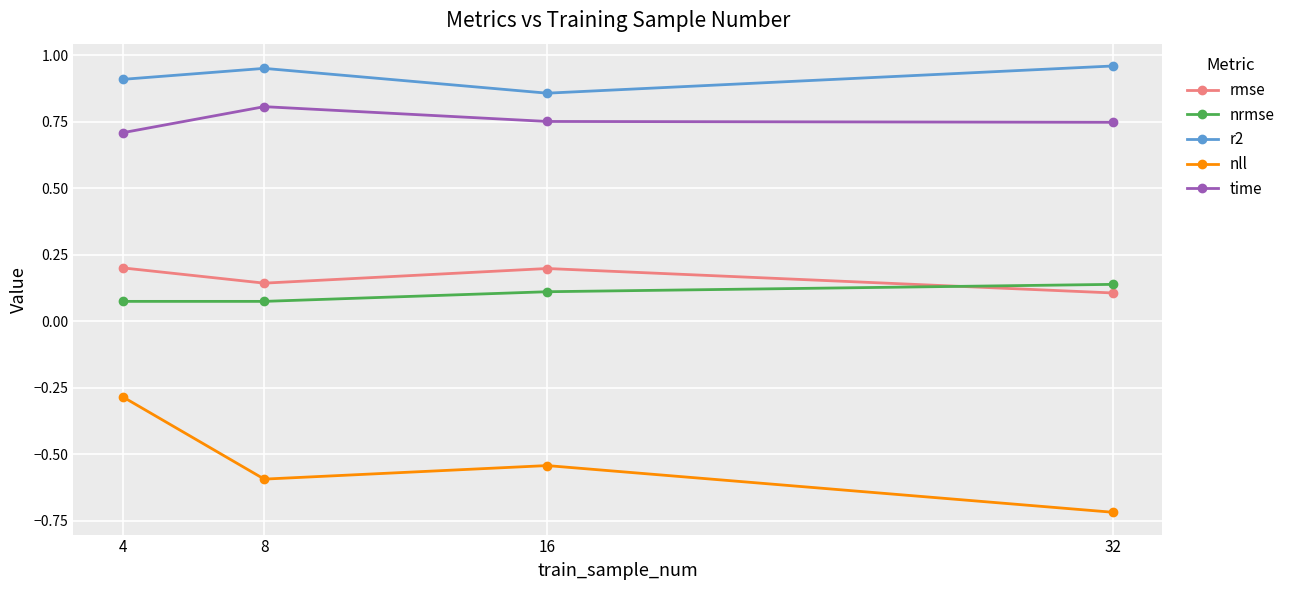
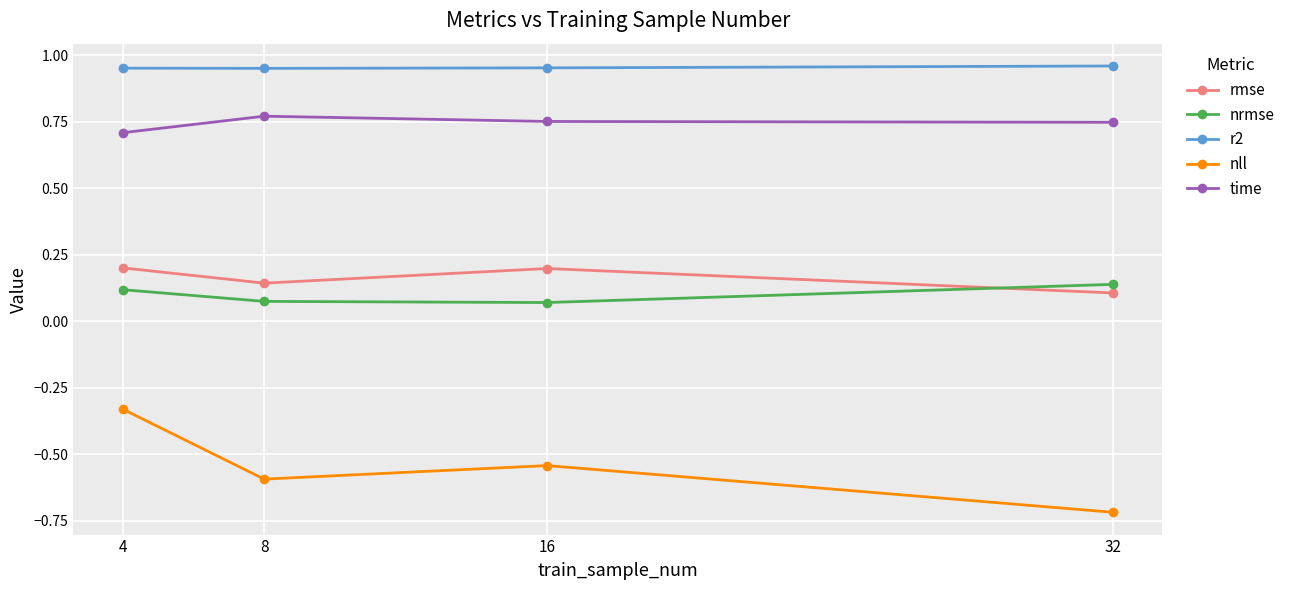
nrmse, 4: 0.07 -> 0.12
r2, 4: 0.91 -> 0.95
nll, 4: -0.28 -> -0.33
time, 8: 0.81 -> 0.77
nrmse, 16: 0.11 -> 0.07
r2, 16: 0.86 -> 0.95
